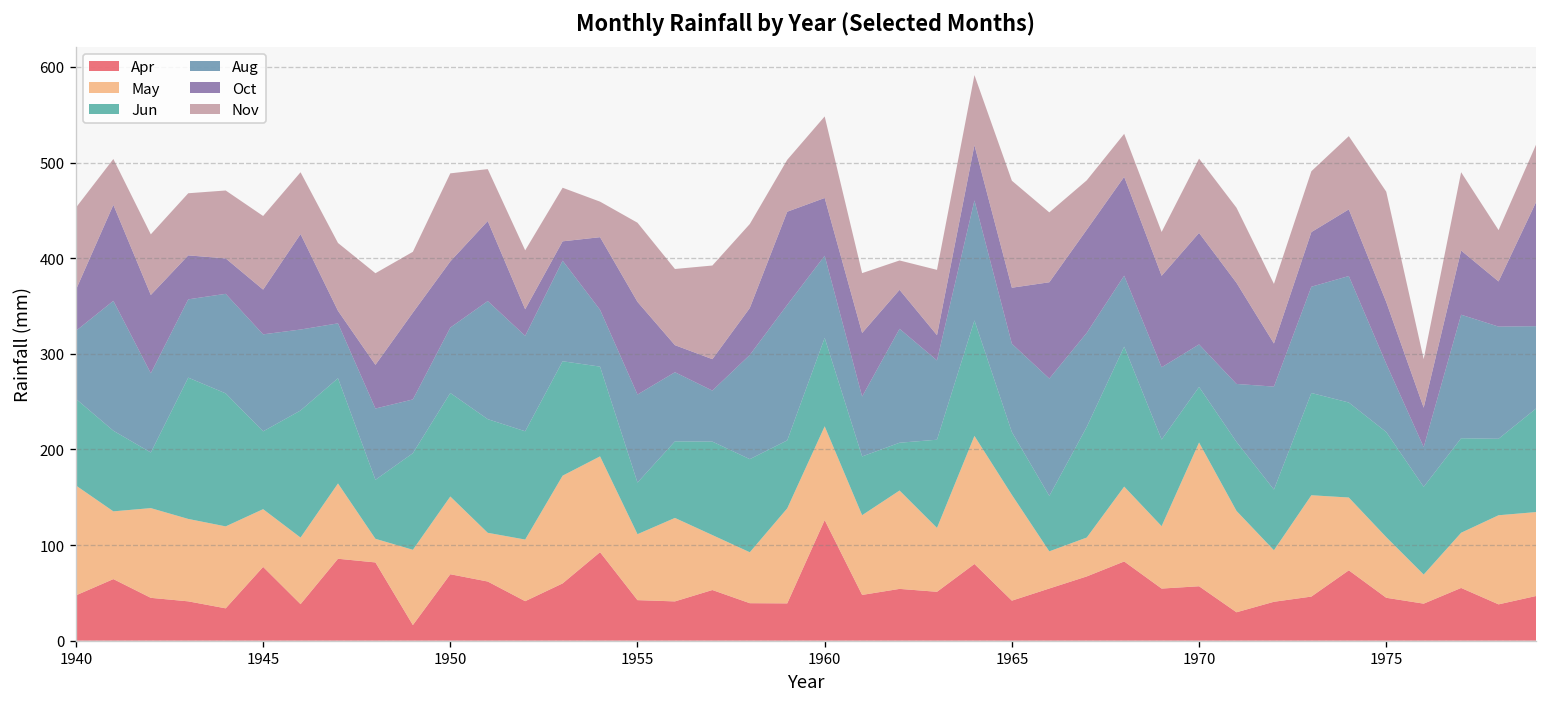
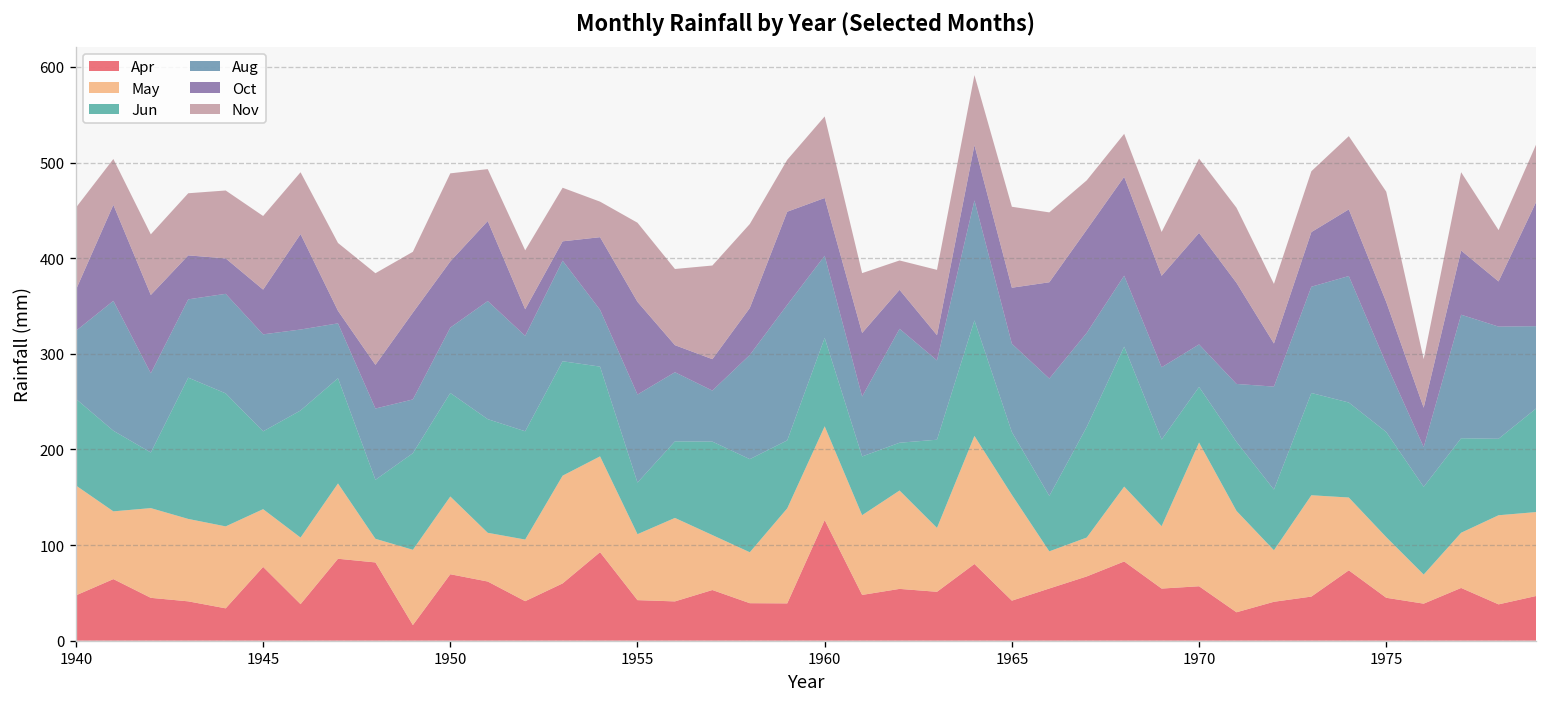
Nov, 1965: 110 -> 80
